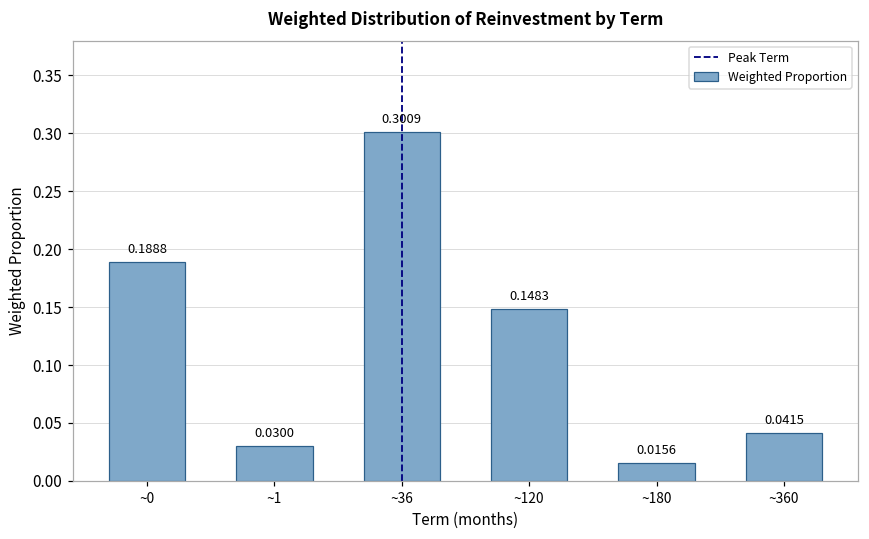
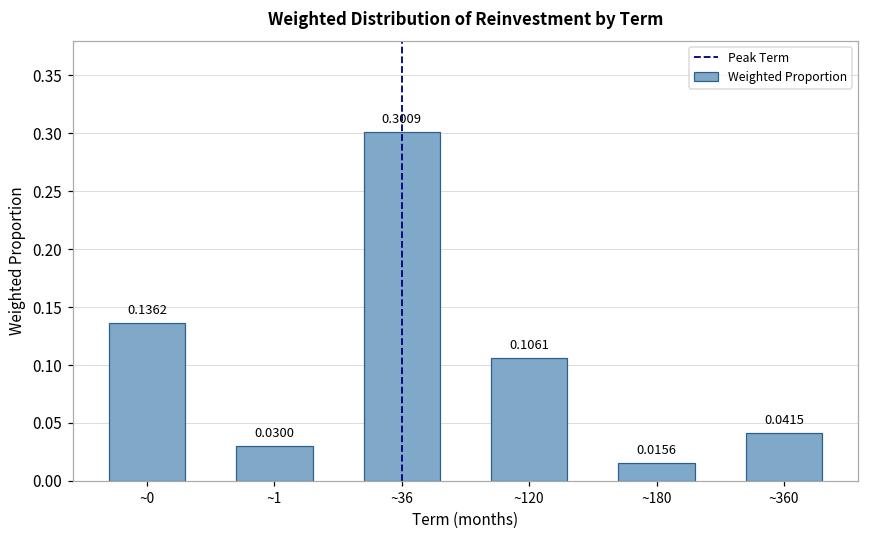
~0: 0.1888 -> 0.1362
~120: 0.1483 -> 0.1061
